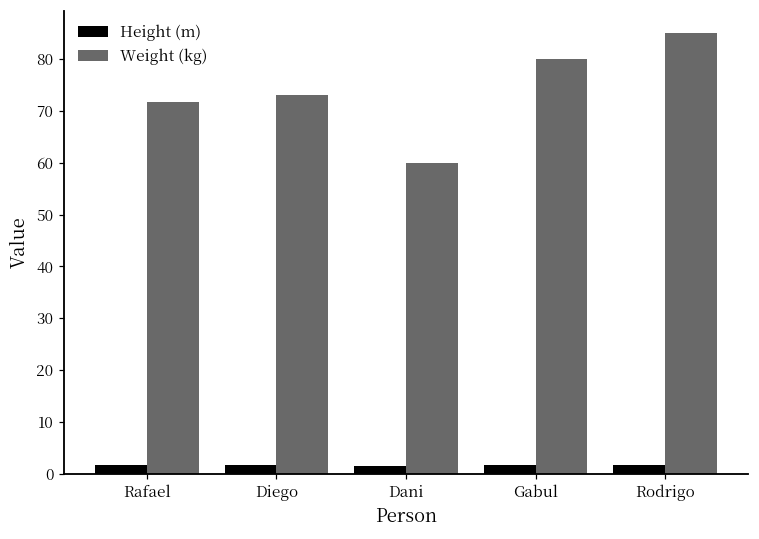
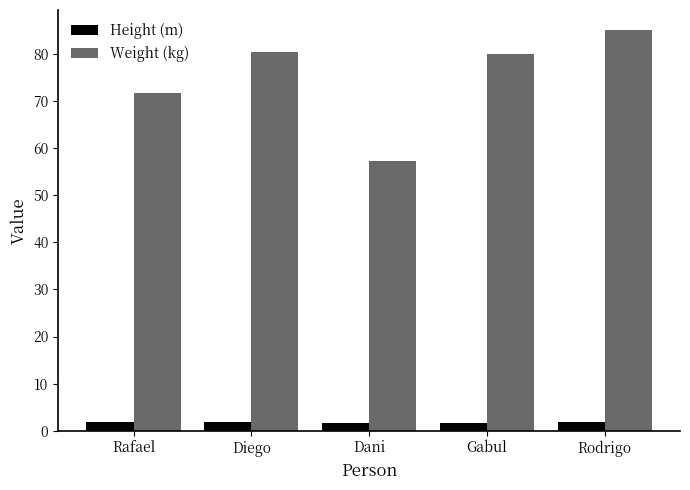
Weight (kg), Diego: 73 -> 80
Weight (kg), Dani: 60 -> 57
